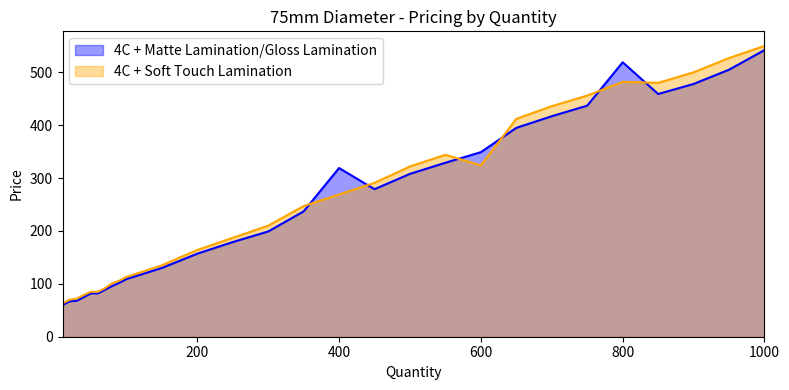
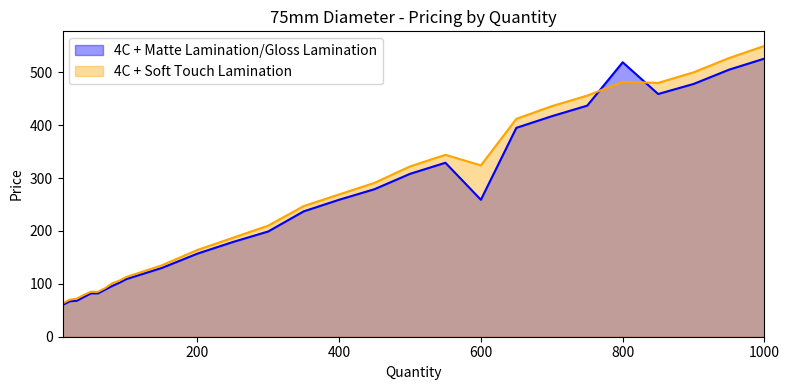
4C + Matte Lamination/Gloss Lamination, 400: 320 -> 260
4C + Matte Lamination/Gloss Lamination, 600: 350 -> 260
4C + Matte Lamination/Gloss Lamination, 1000: 540 -> 530
